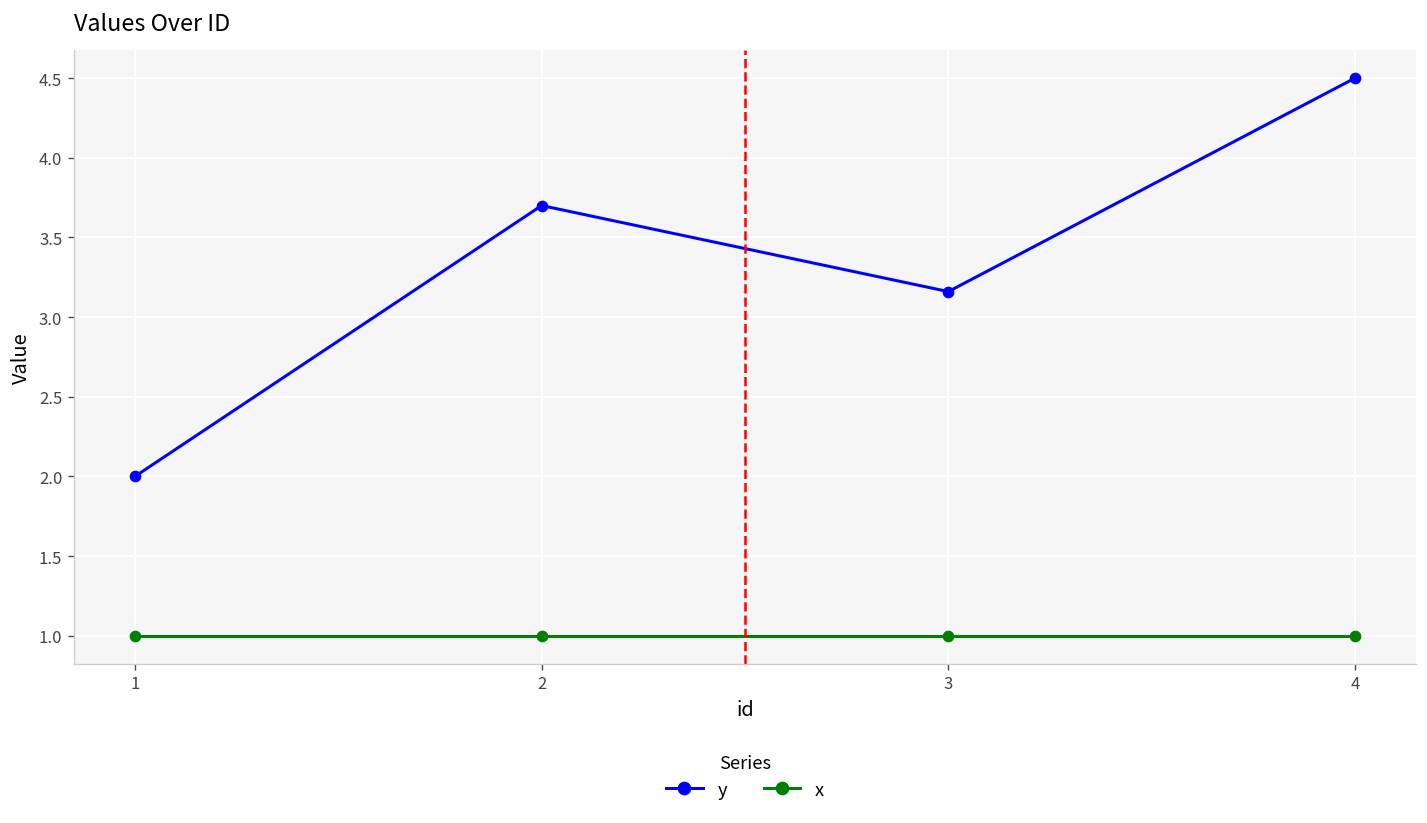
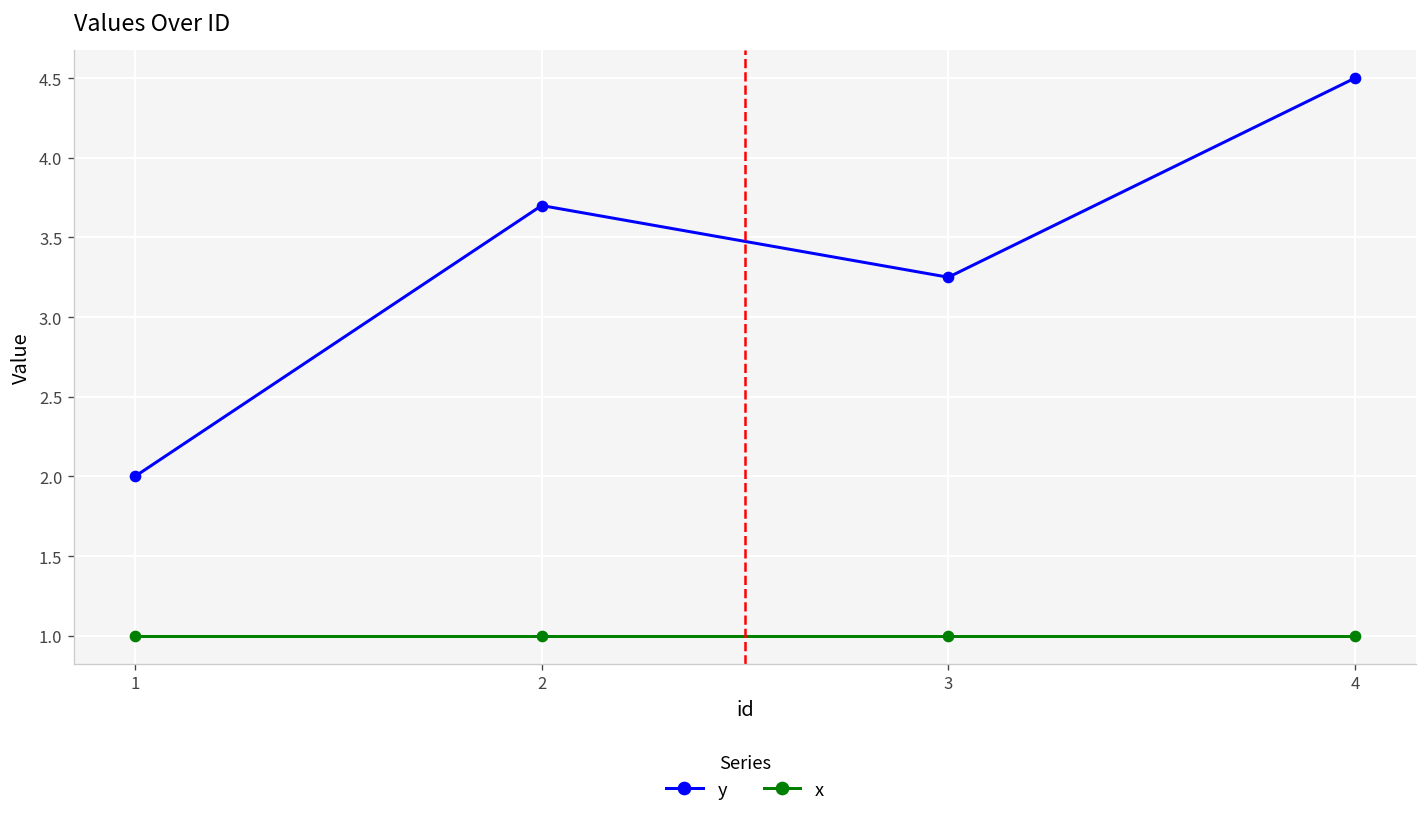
y, 3: 3.16 -> 3.25
